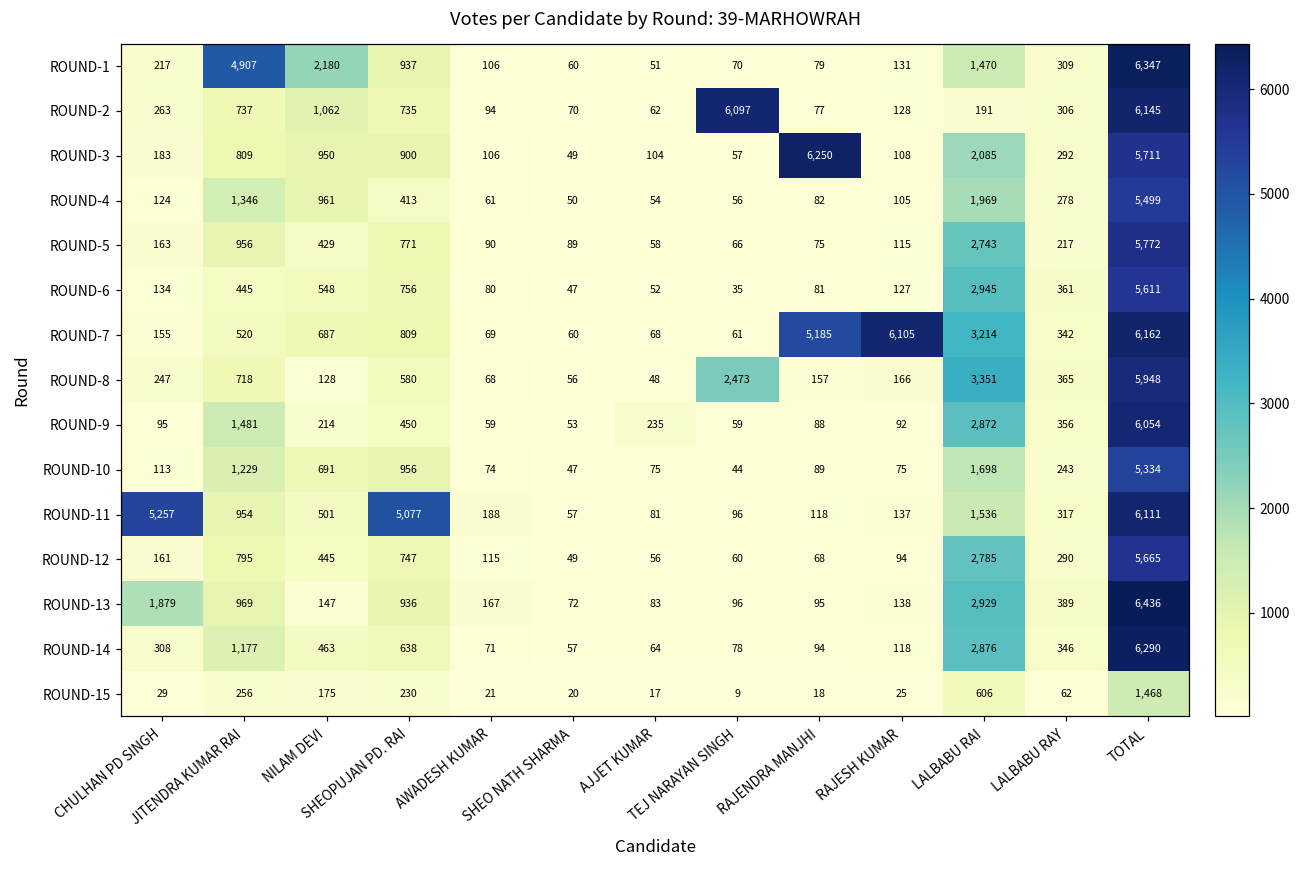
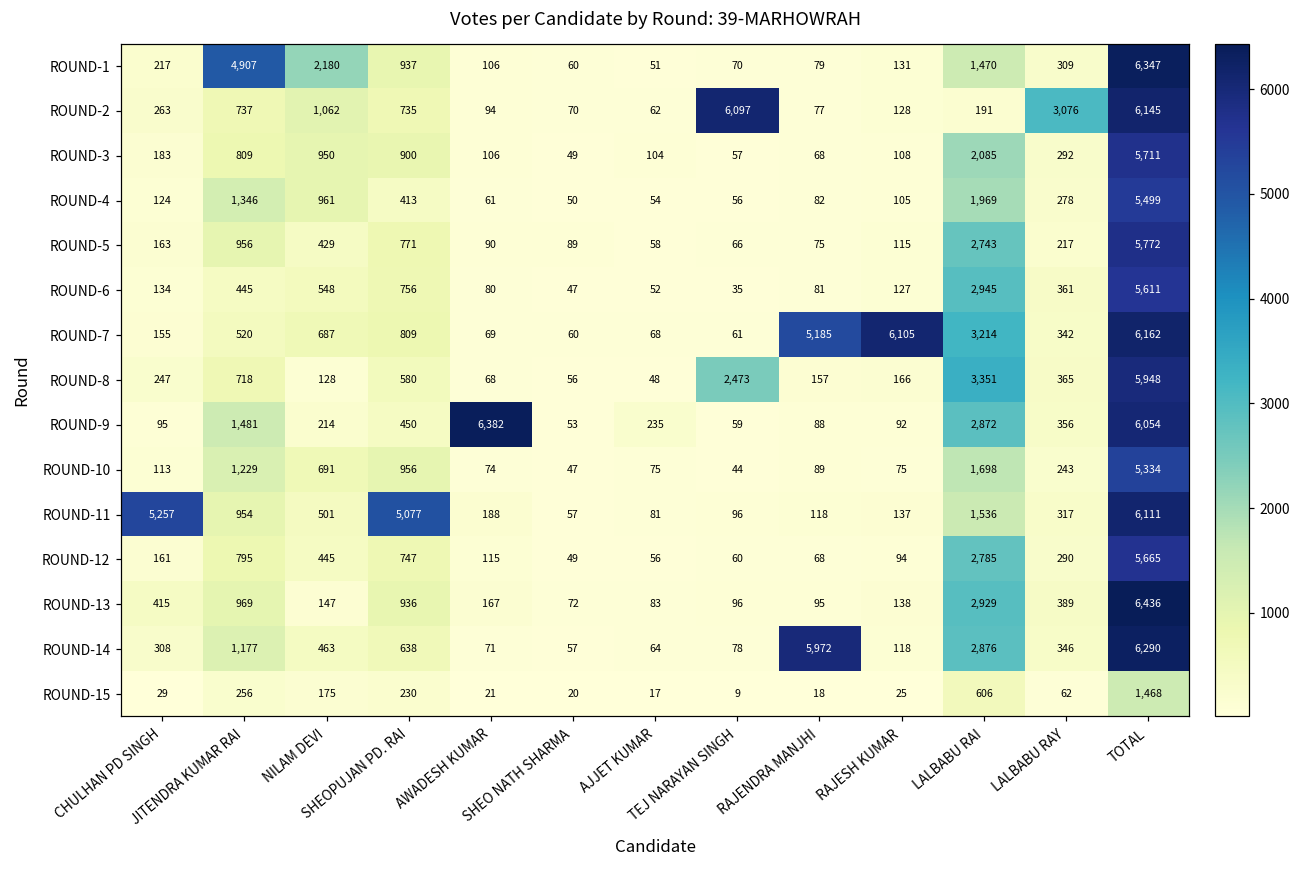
ROUND-2, LALBABU RAY: 306 -> 3,076
ROUND-3, RAJENDRA MANJHI: 6,250 -> 68
ROUND-9, AWADESH KUMAR: 59 -> 6,382
ROUND-13, CHULHAN PD SINGH: 1,879 -> 415
ROUND-14, RAJENDRA MANJHI: 94 -> 5,972
